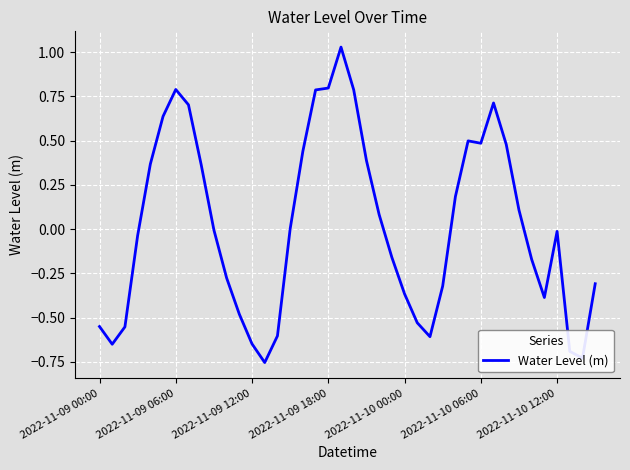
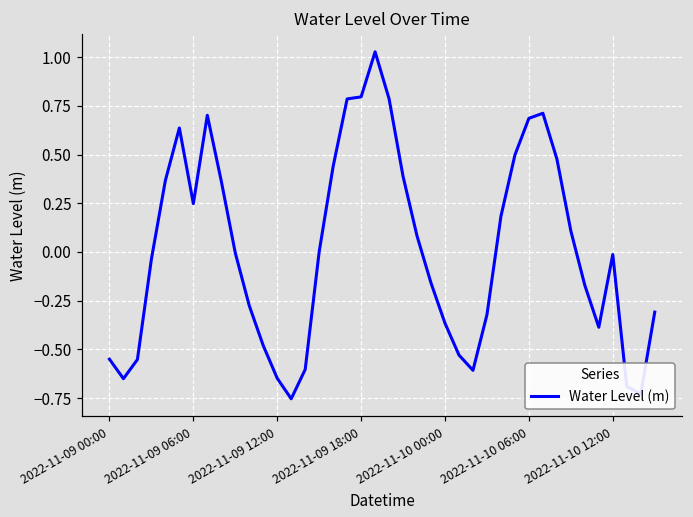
2022-11-09 06:00: 0.79 -> 0.25
2022-11-10 06:00: 0.49 -> 0.69
